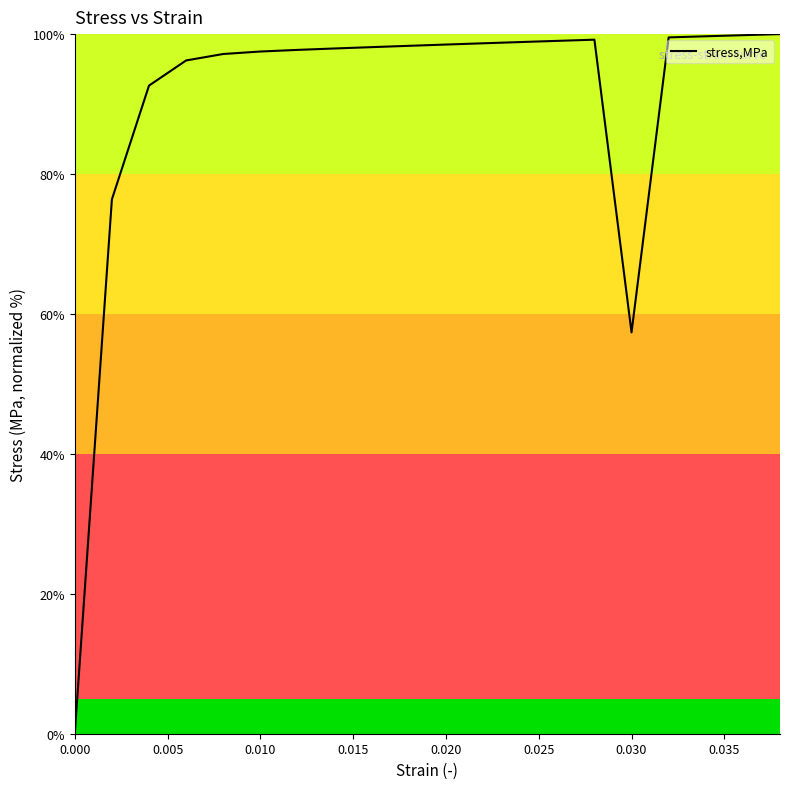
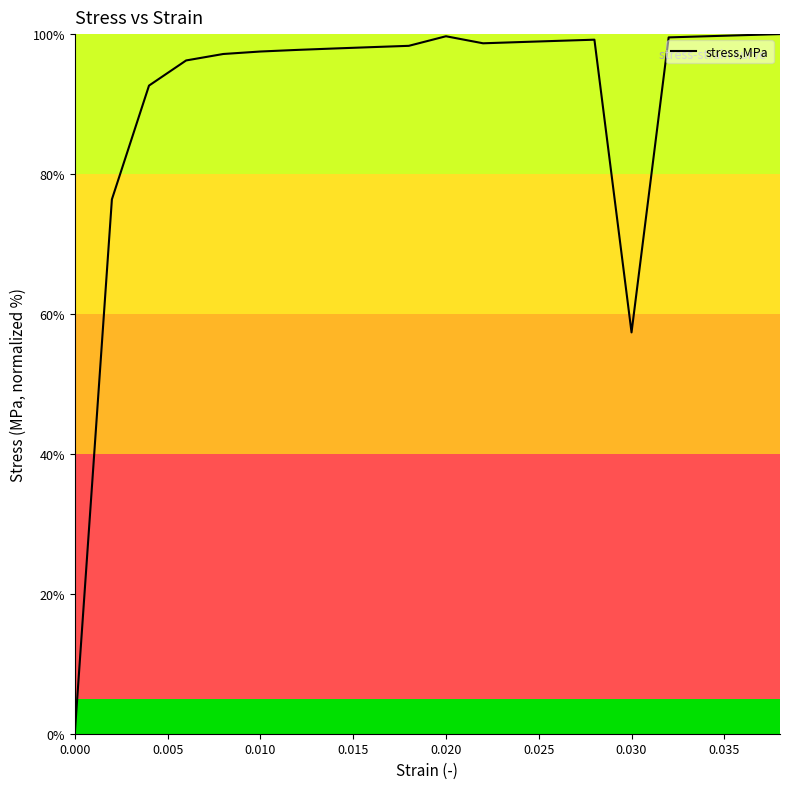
0.020: 99% -> 100%
